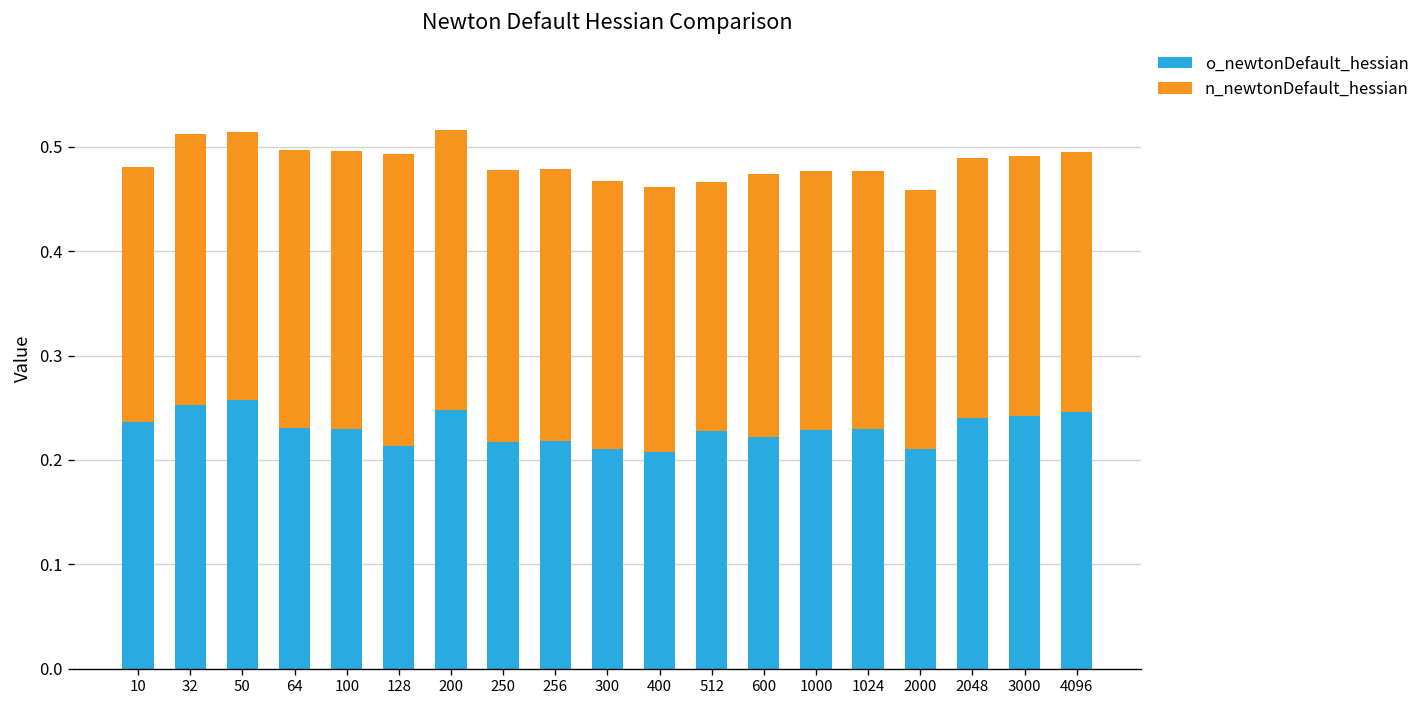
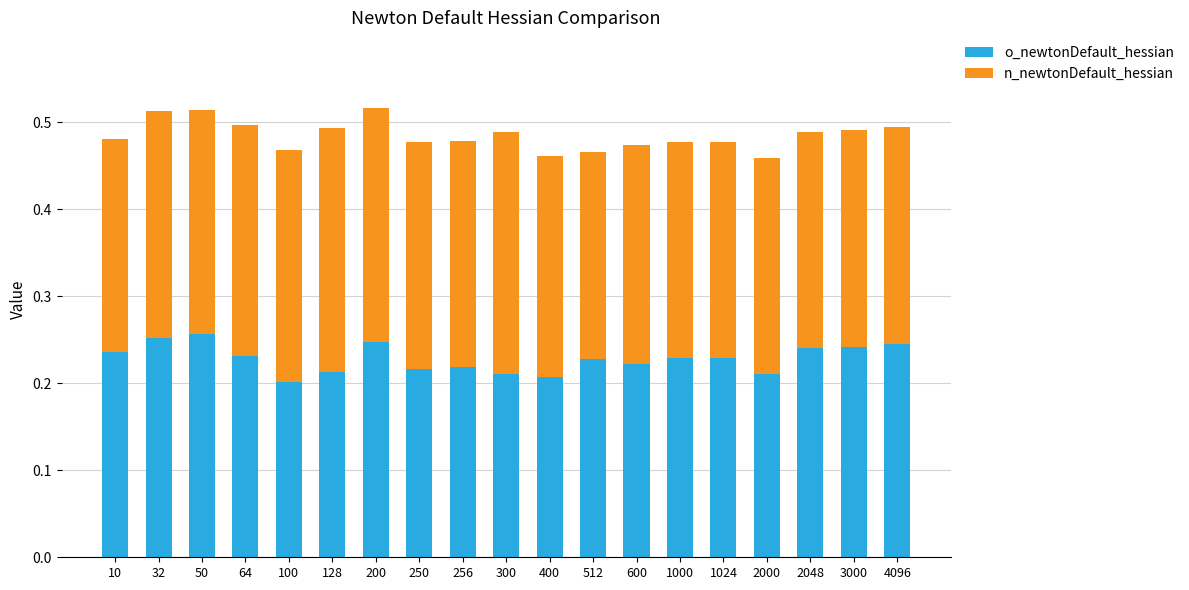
o_newtonDefault_hessian, 100: 0.23 -> 0.20
n_newtonDefault_hessian, 300: 0.26 -> 0.28
